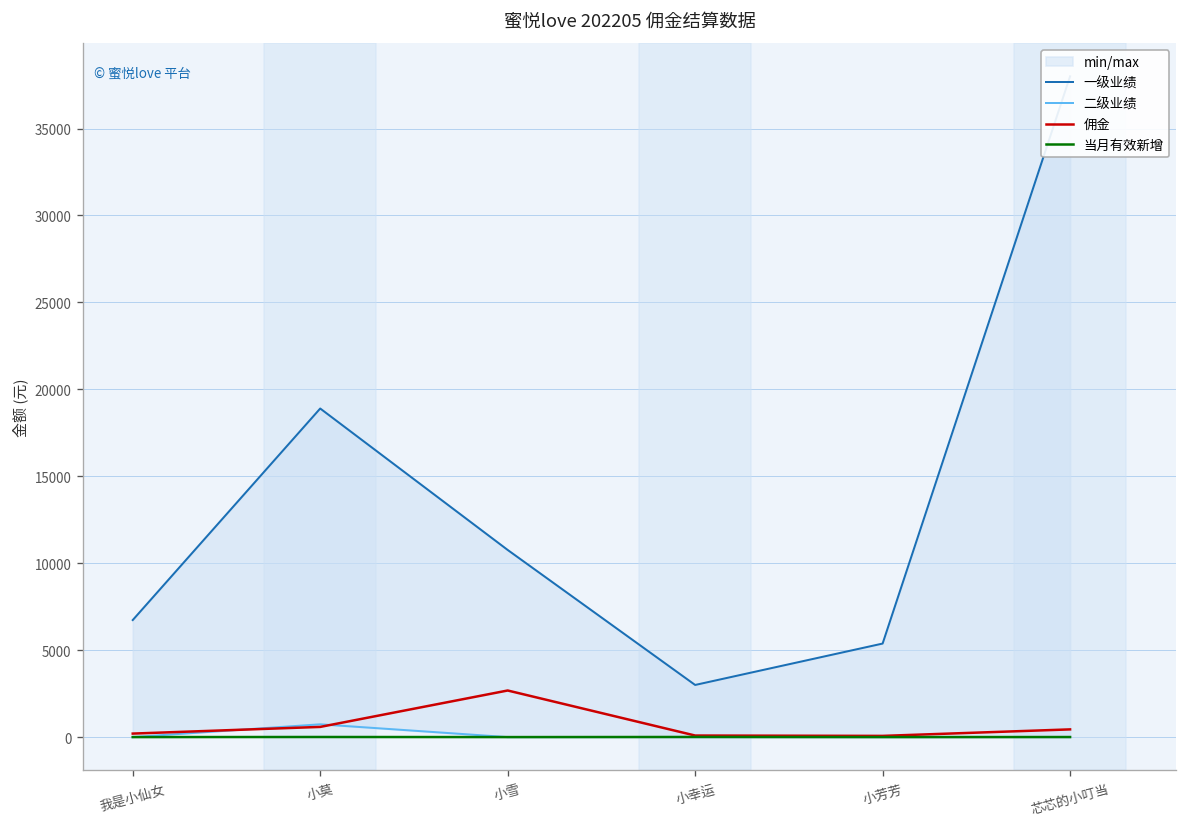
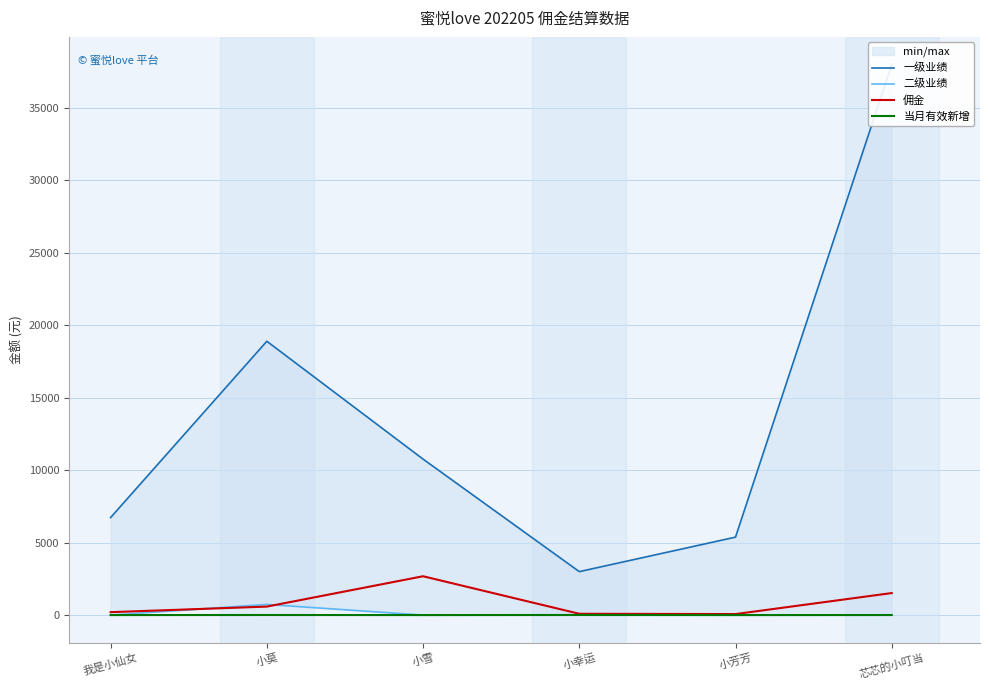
佣金, 芯芯的小叮当: 400 -> 1500
